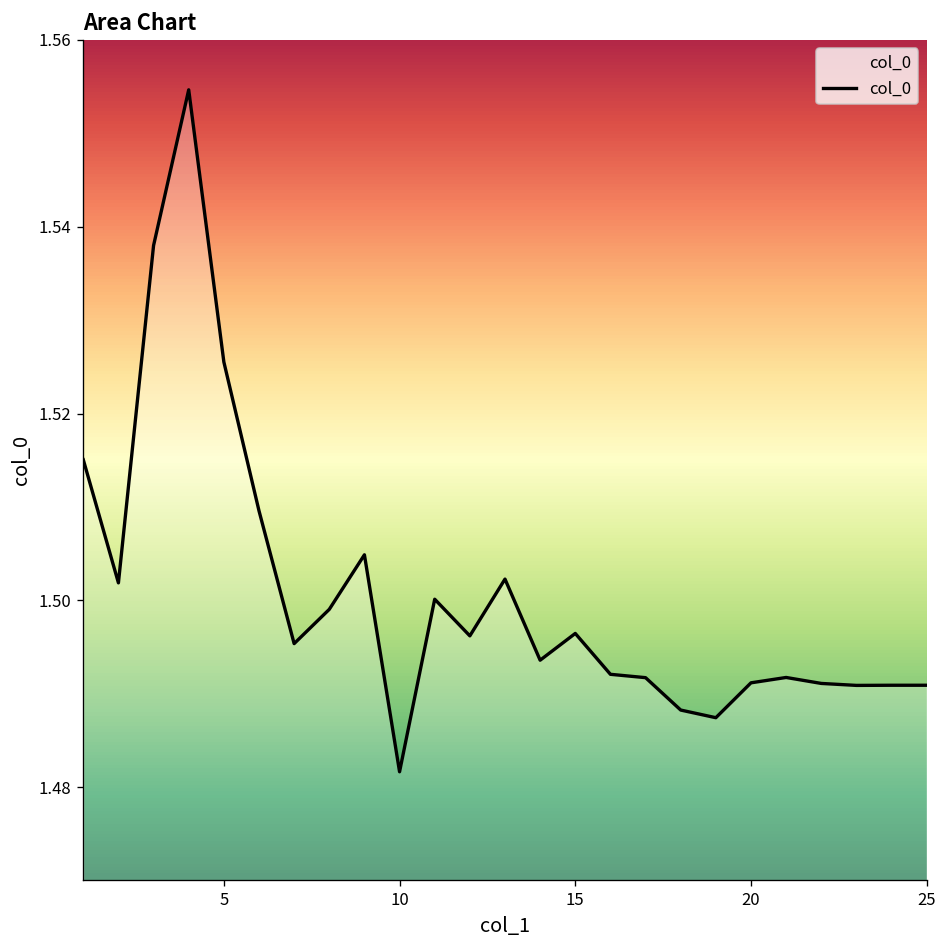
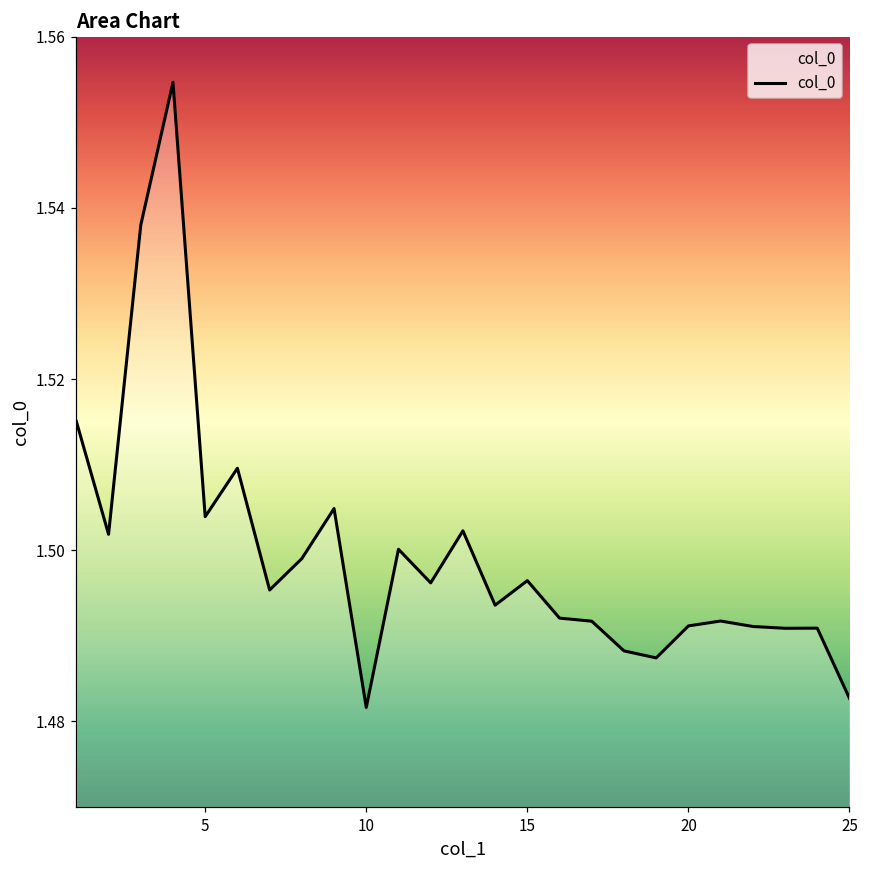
5: 1.526 -> 1.504
25: 1.491 -> 1.483
